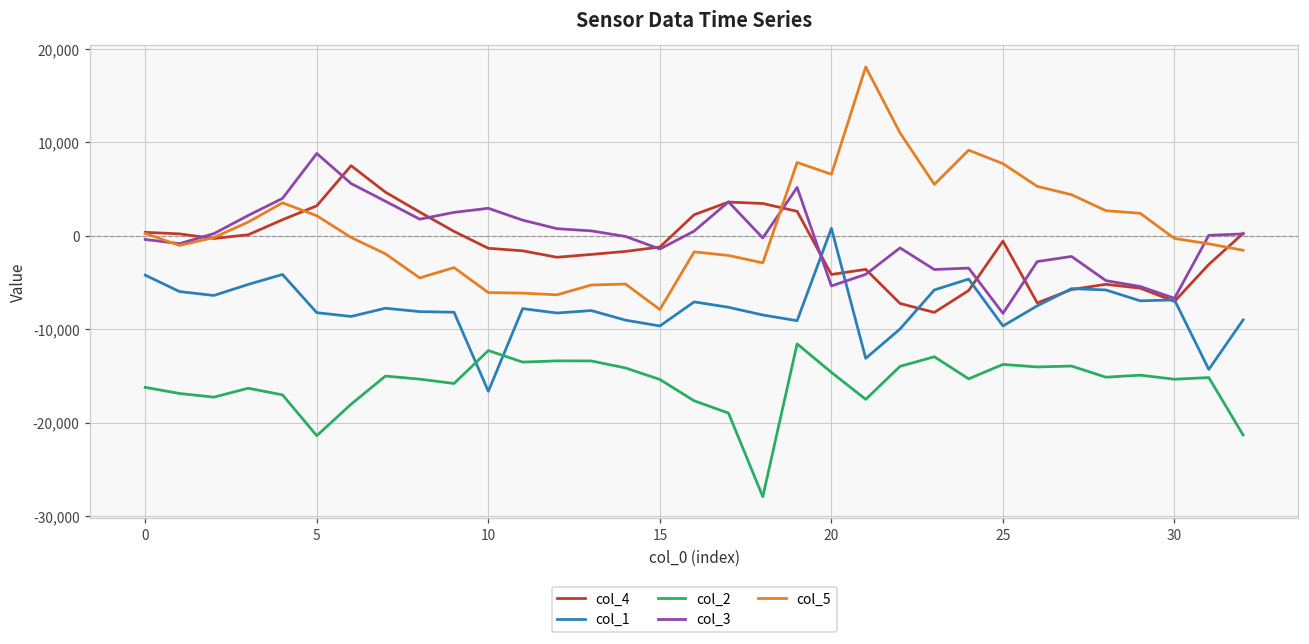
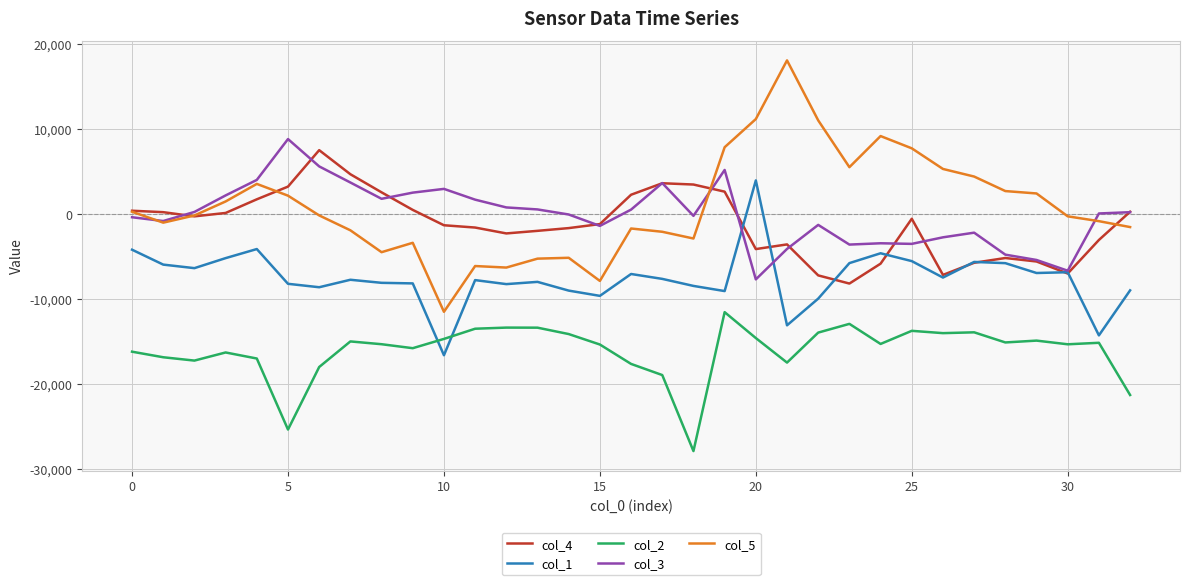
col_2, 5: -21,000 -> -25,000
col_2, 10: -12,000 -> -15,000
col_5, 10: -6,000 -> -12,000
col_1, 20: 1,000 -> 4,000
col_3, 20: -5,000 -> -8,000
col_5, 20: 7,000 -> 11,000
col_1, 25: -10,000 -> -6,000
col_3, 25: -8,000 -> -4,000
